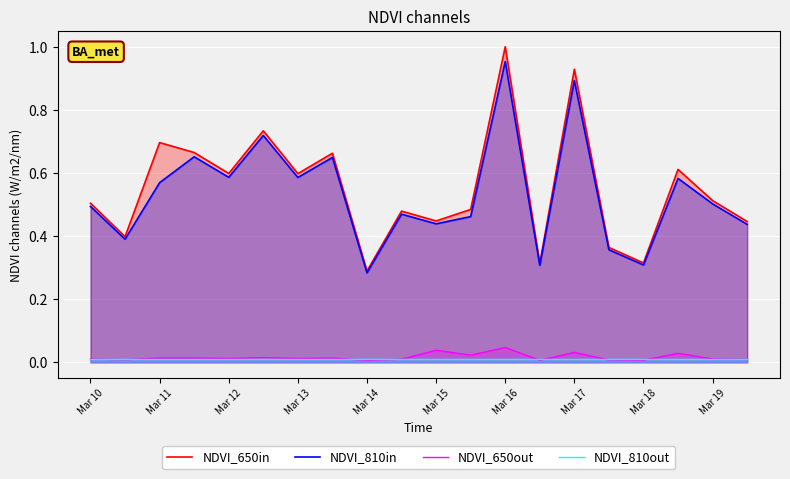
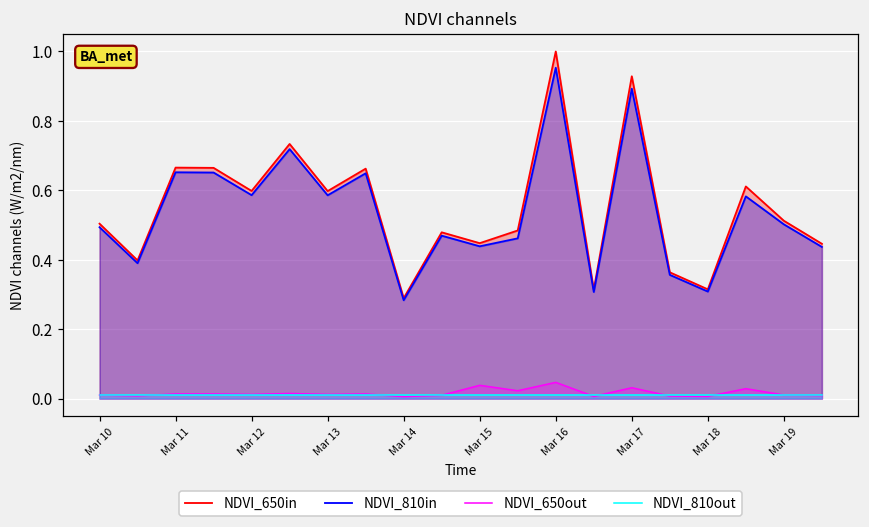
NDVI_650in, Mar 11: 0.70 -> 0.67
NDVI_810in, Mar 11: 0.57 -> 0.65
